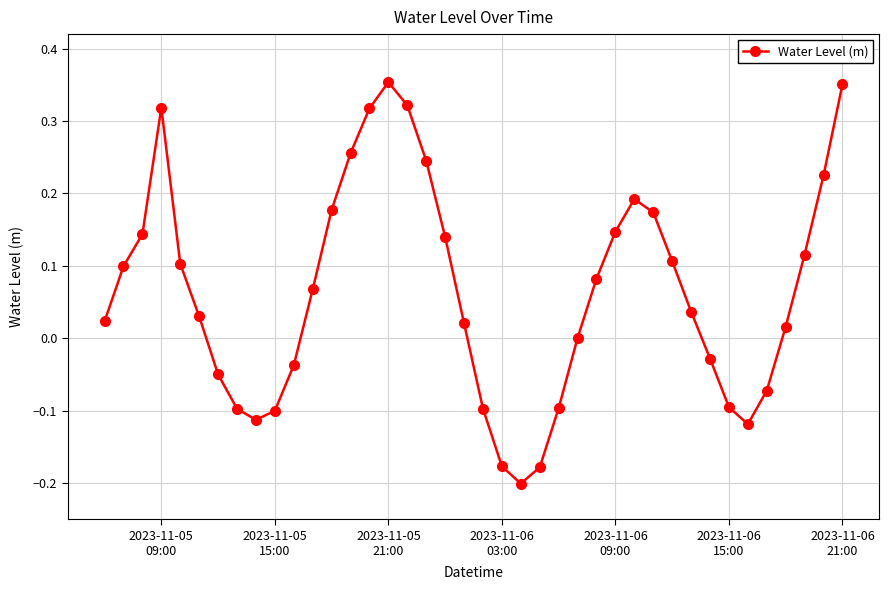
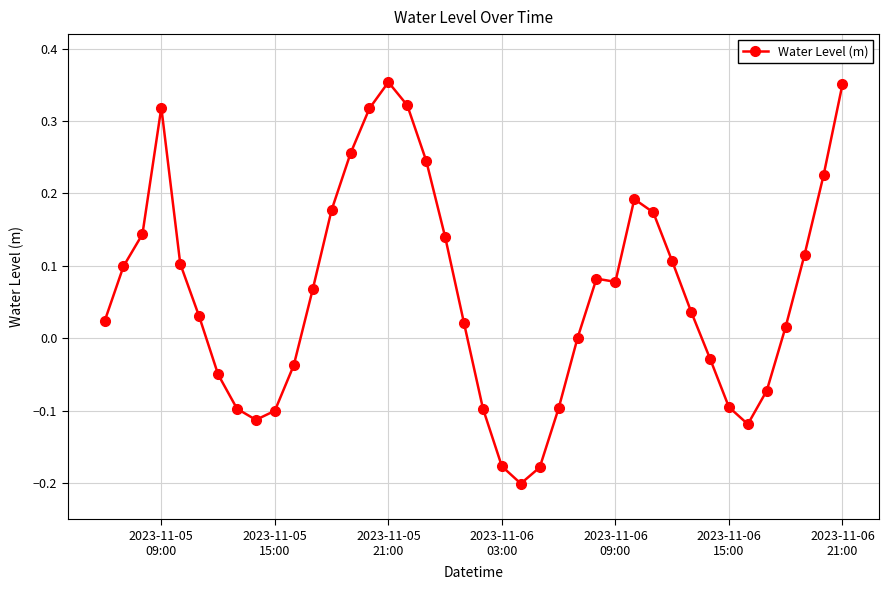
2023-11-06 09:00: 0.15 -> 0.08
